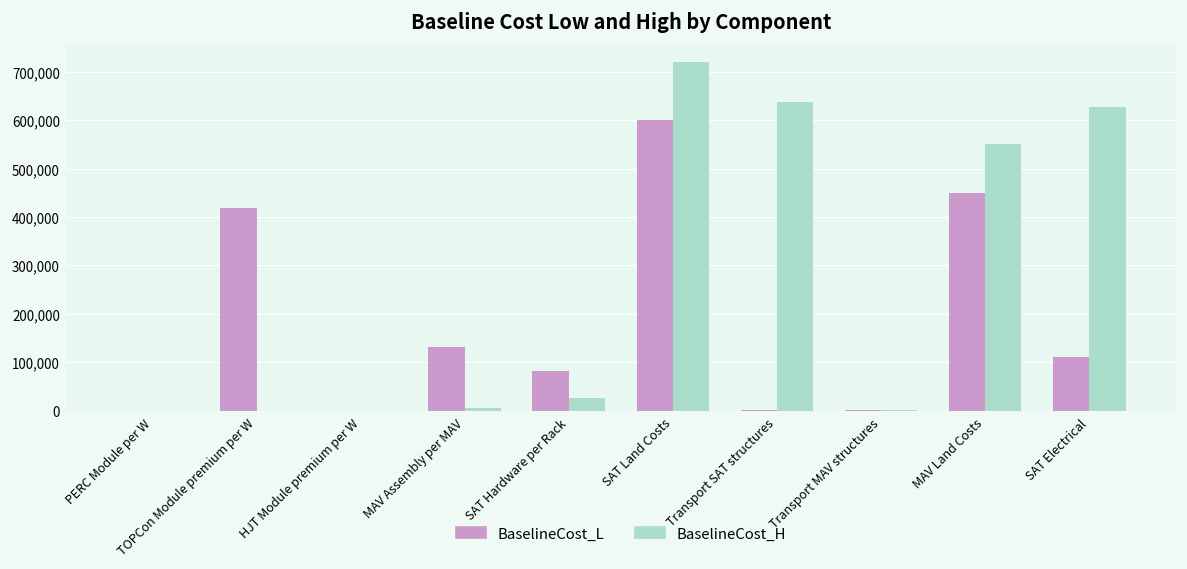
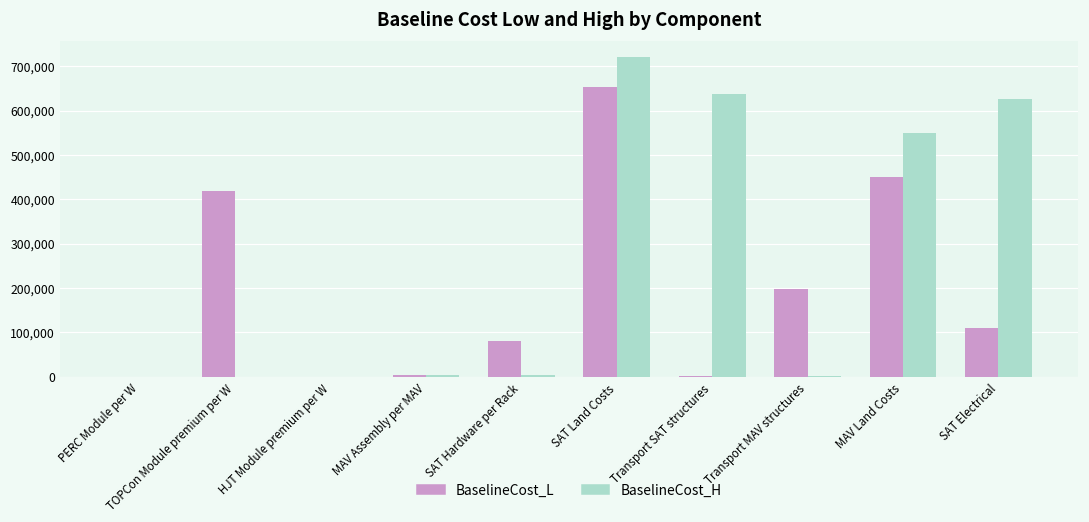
BaselineCost_L, MAV Assembly per MAV: 130,000 -> 0
BaselineCost_H, SAT Hardware per Rack: 30,000 -> 10,000
BaselineCost_L, SAT Land Costs: 600,000 -> 650,000
BaselineCost_L, Transport MAV structures: 0 -> 200,000
